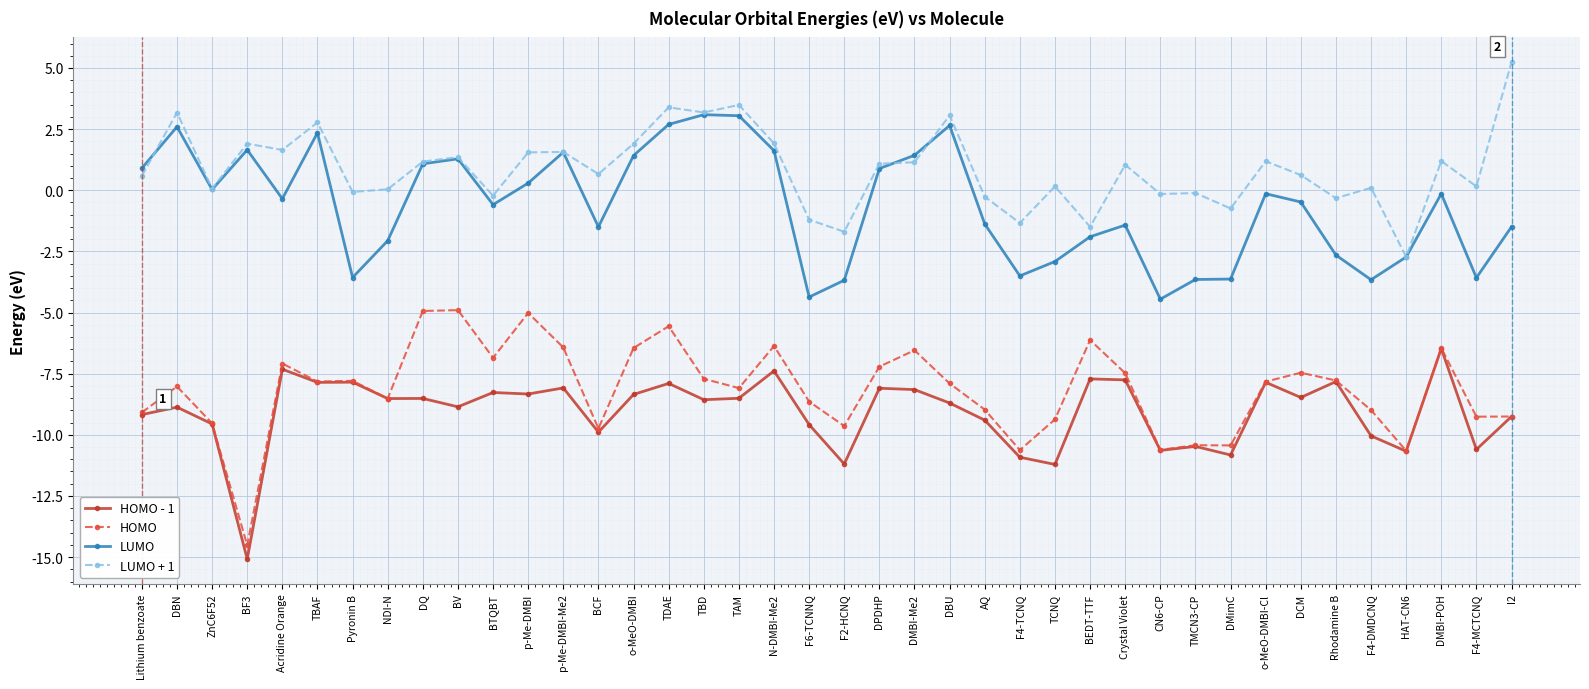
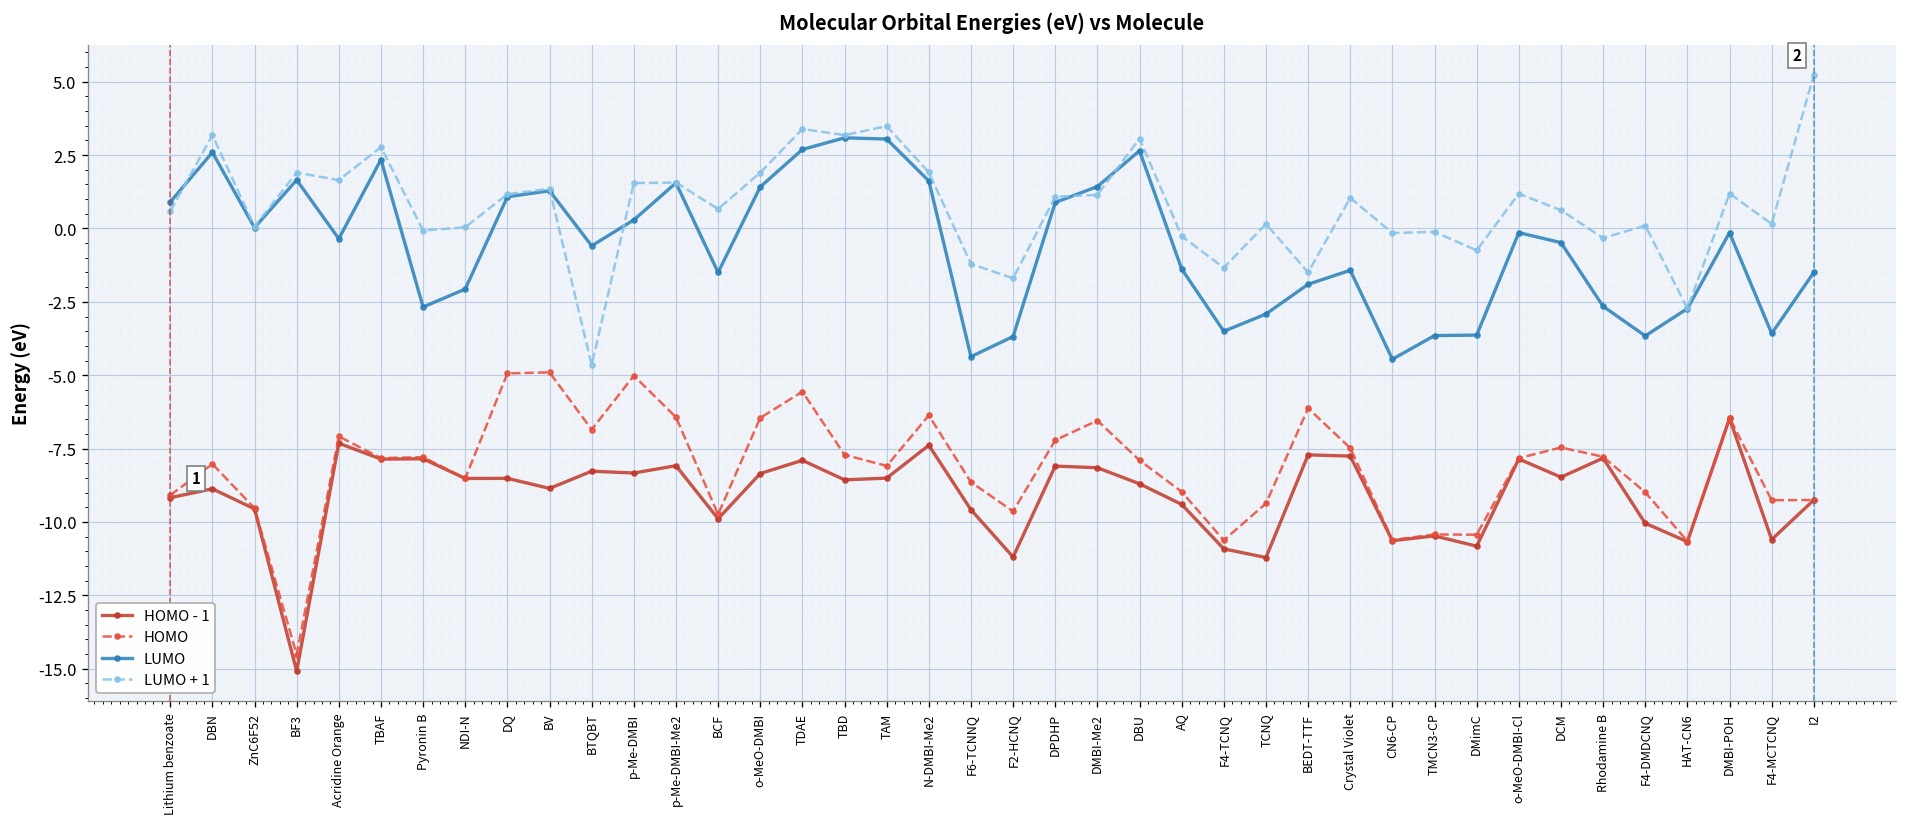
LUMO, Pyronin B: -3.6 -> -2.7
LUMO + 1, BTQBT: -0.2 -> -4.7
